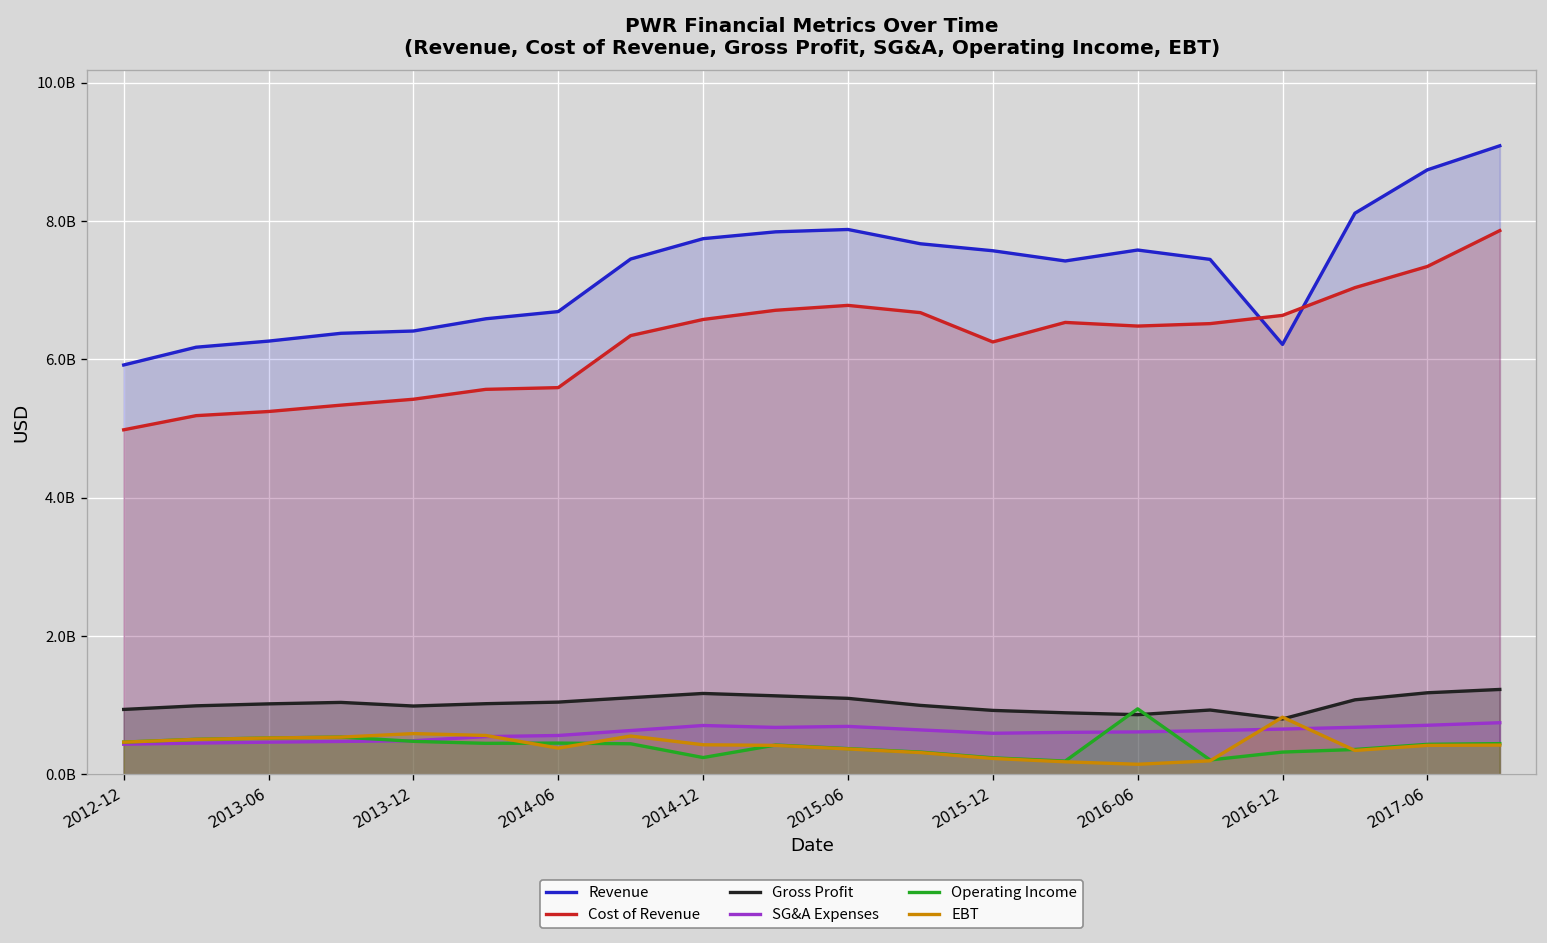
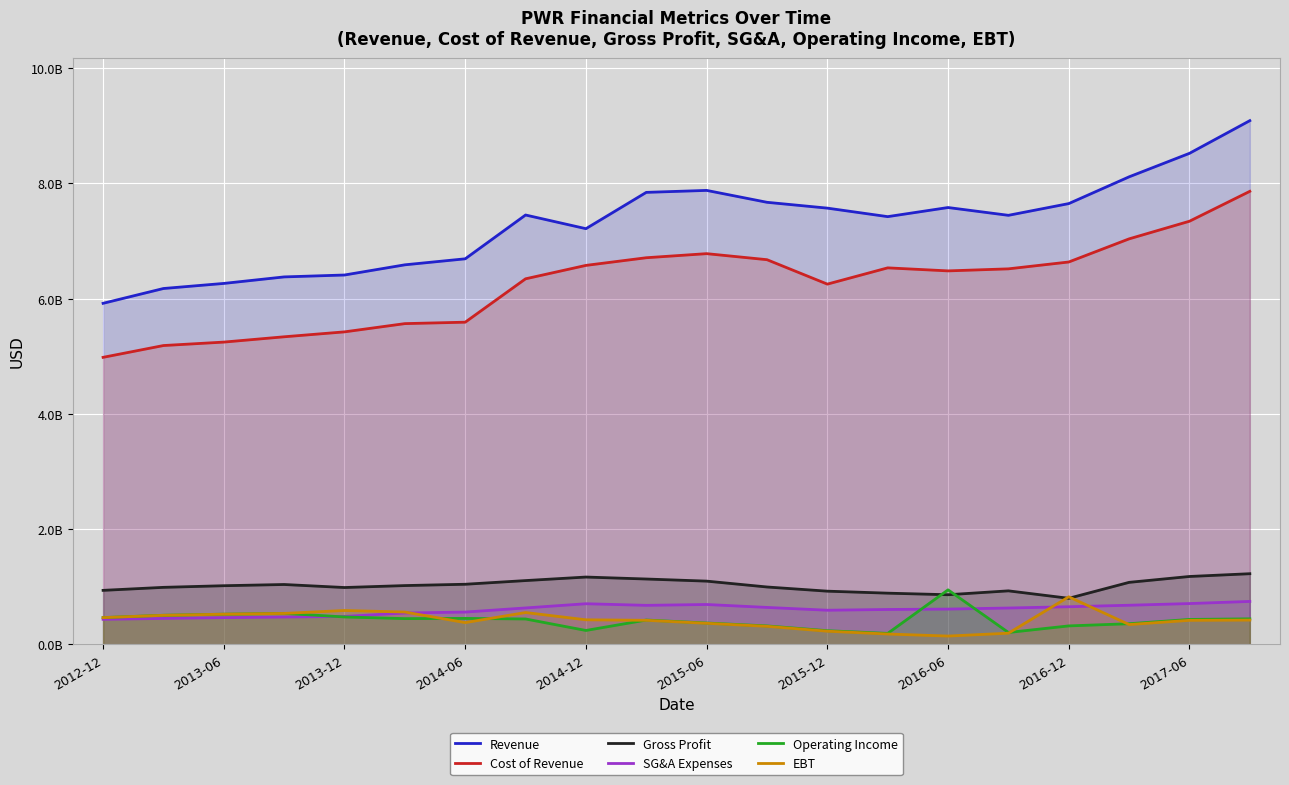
Revenue, 2014-12: 7700000000 -> 7200000000
Revenue, 2016-12: 6200000000 -> 7700000000
Revenue, 2017-06: 8700000000 -> 8500000000
